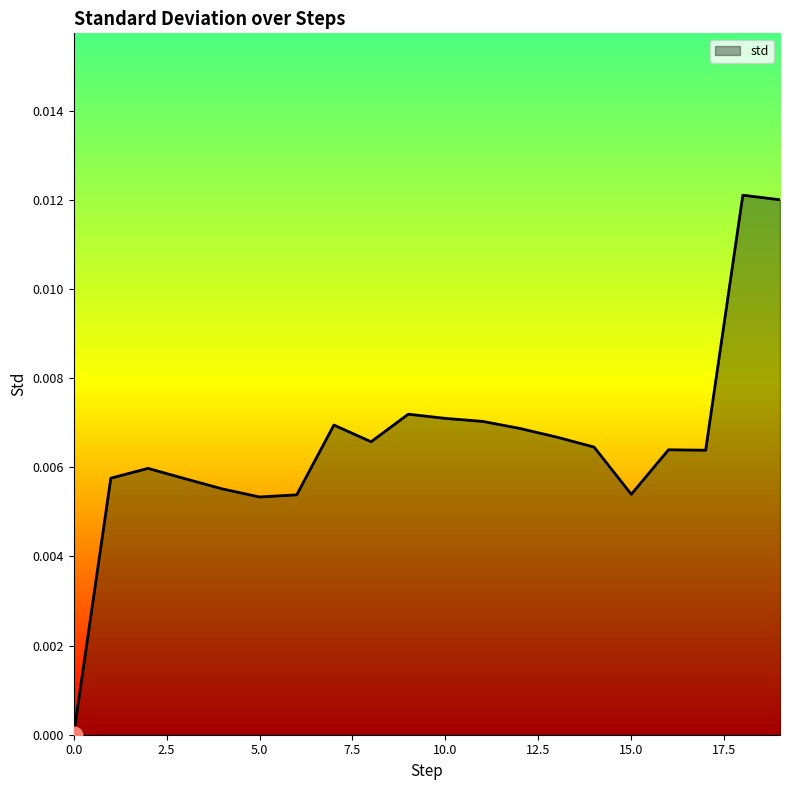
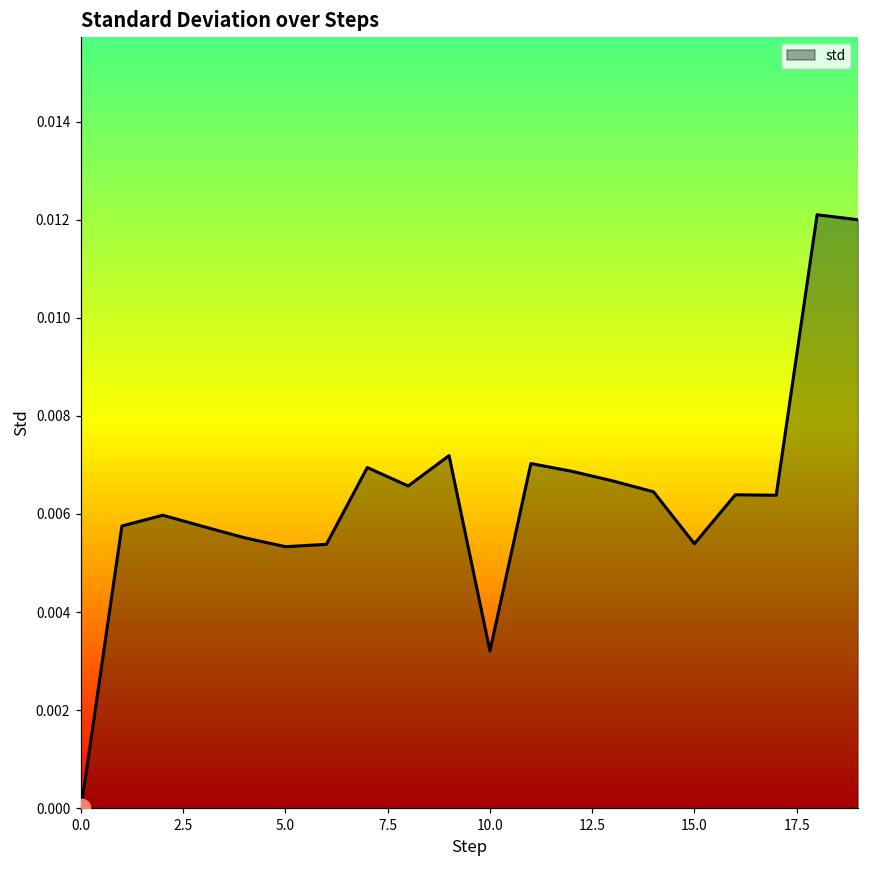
std, 10.0: 0.0071 -> 0.0032
